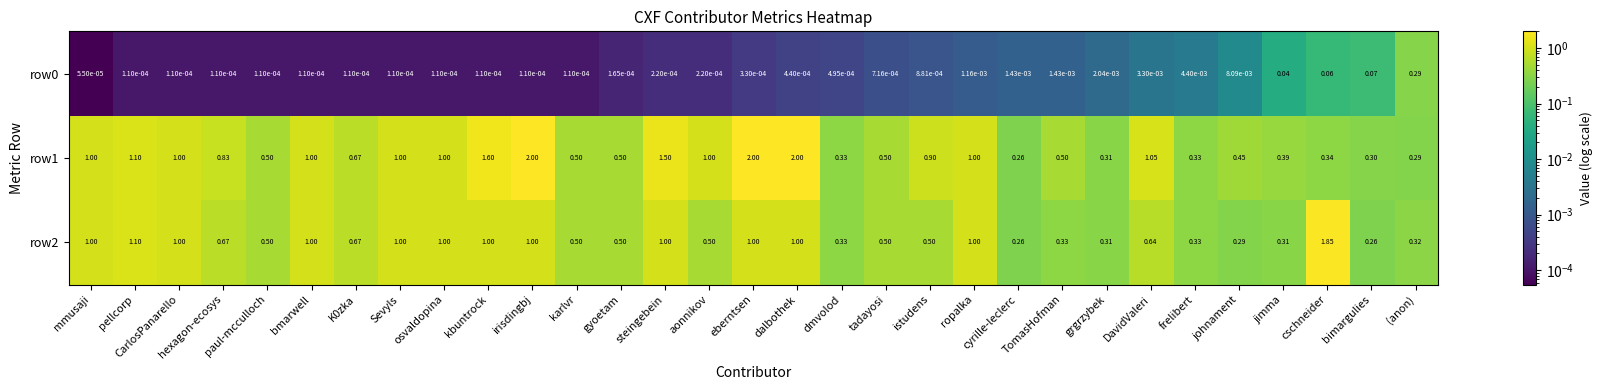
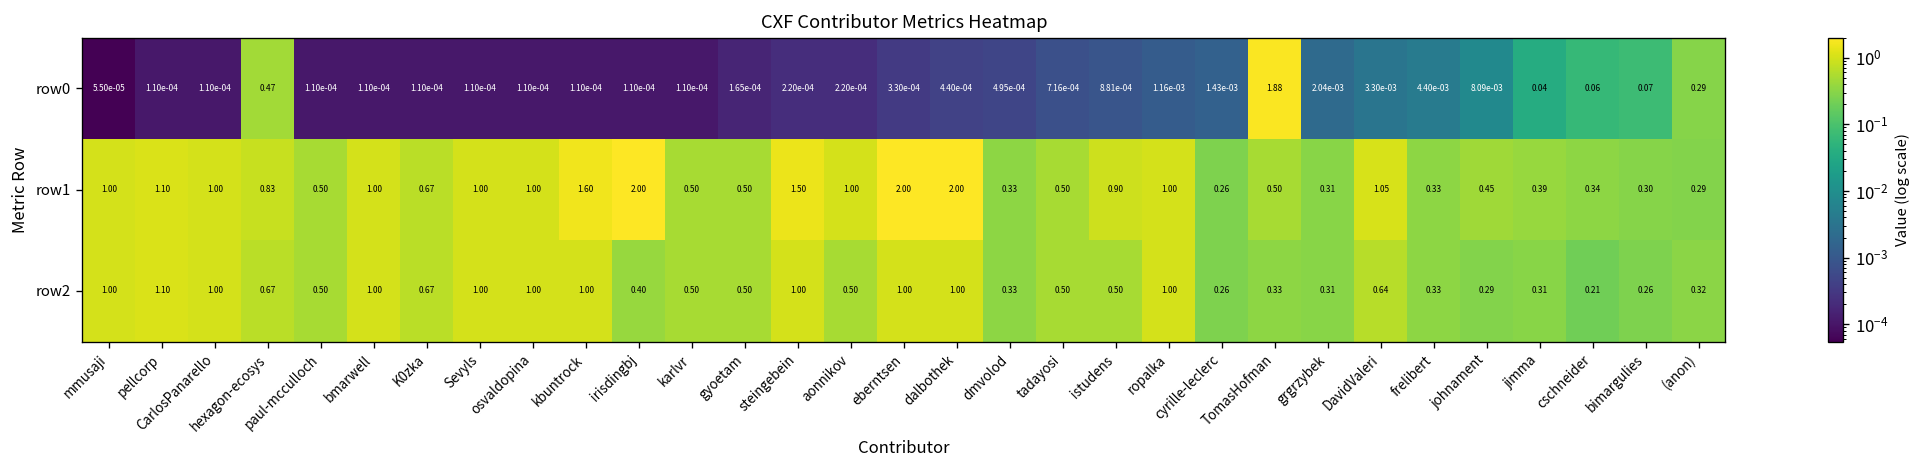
row0, hexagon-ecosys: 1.10e-04 -> 0.47
row0, TomasHofman: 1.43e-03 -> 1.88
row2, irisdingbj: 1.00 -> 0.40
row2, cschneider: 1.85 -> 0.21
